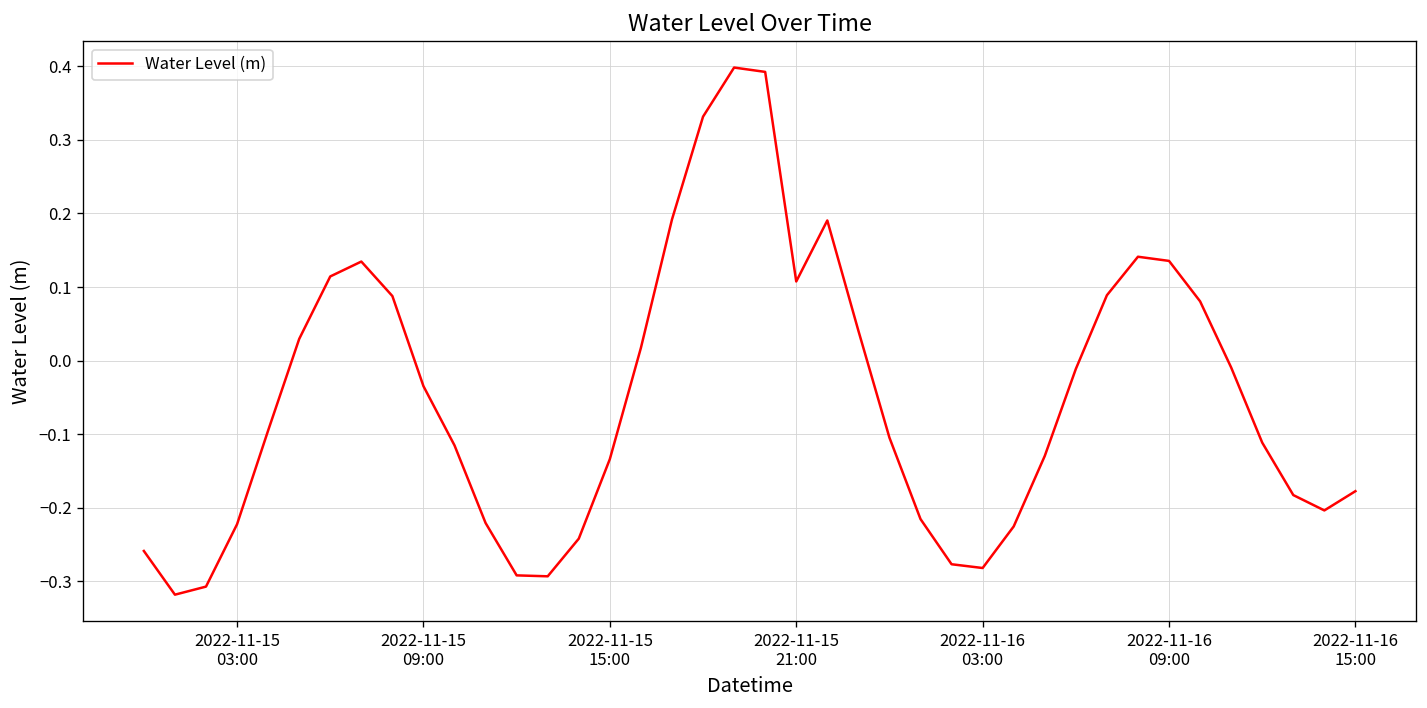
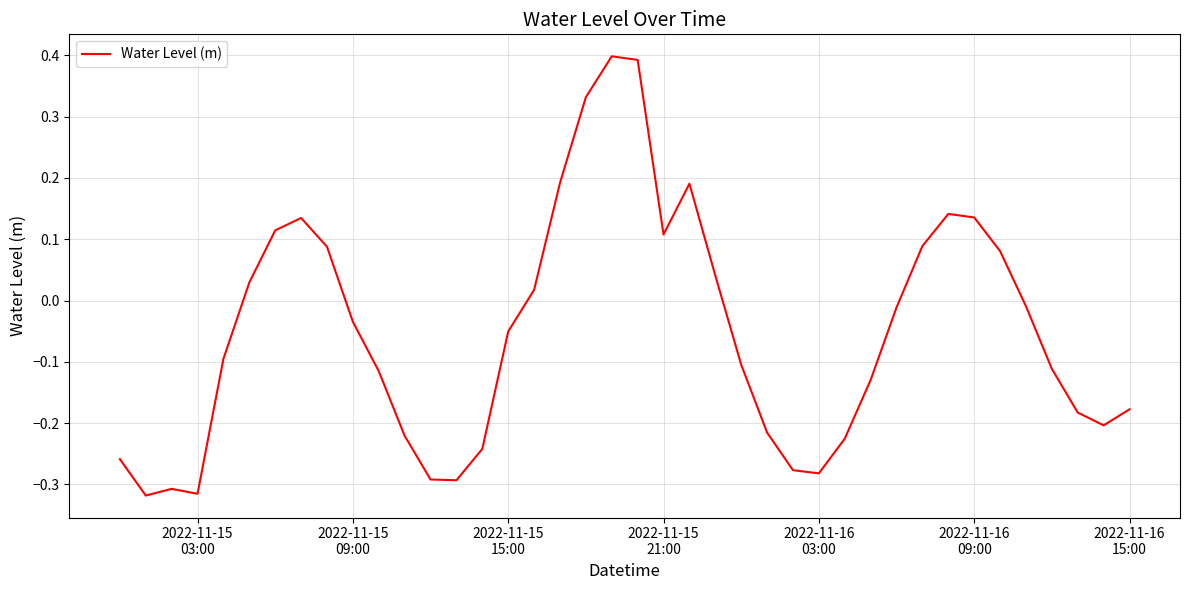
2022-11-15 03:00: -0.22 -> -0.32
2022-11-15 15:00: -0.13 -> -0.05
